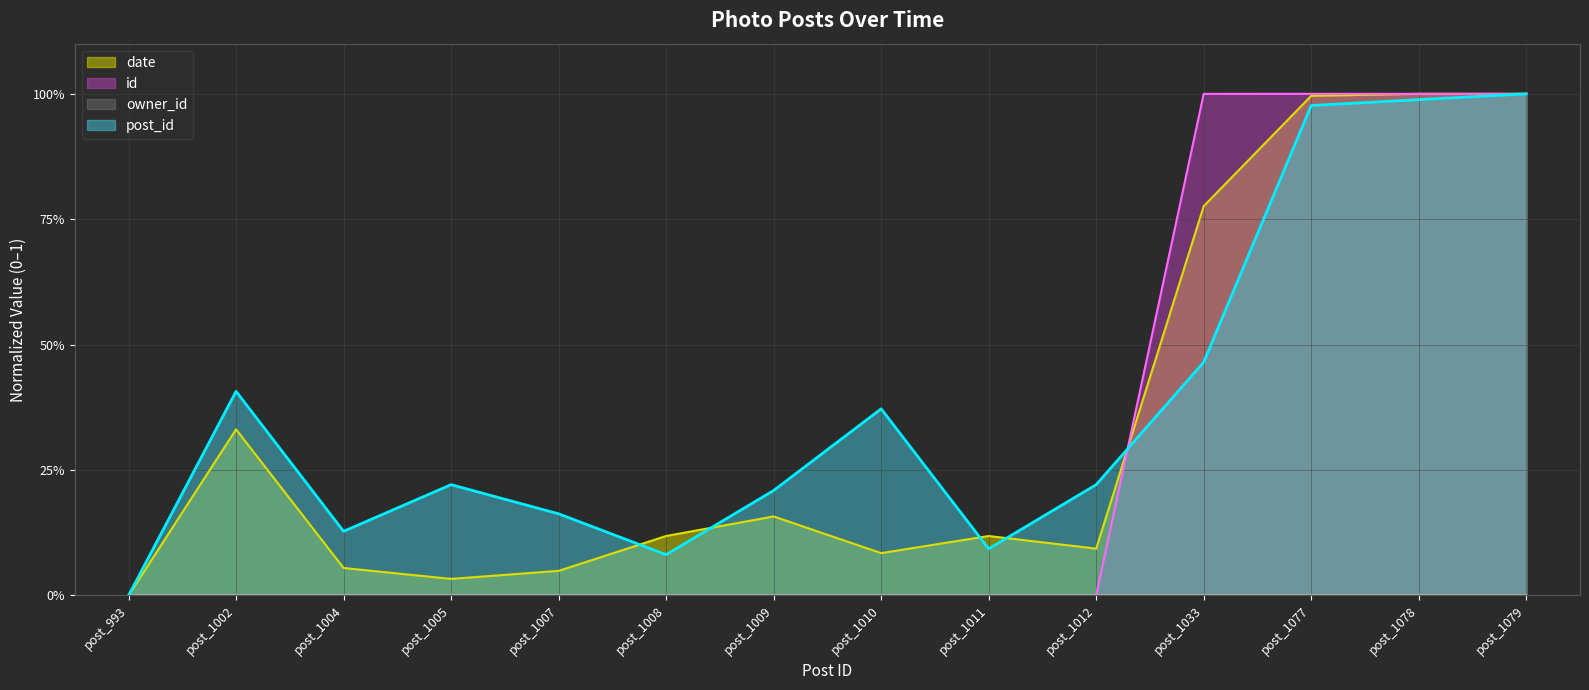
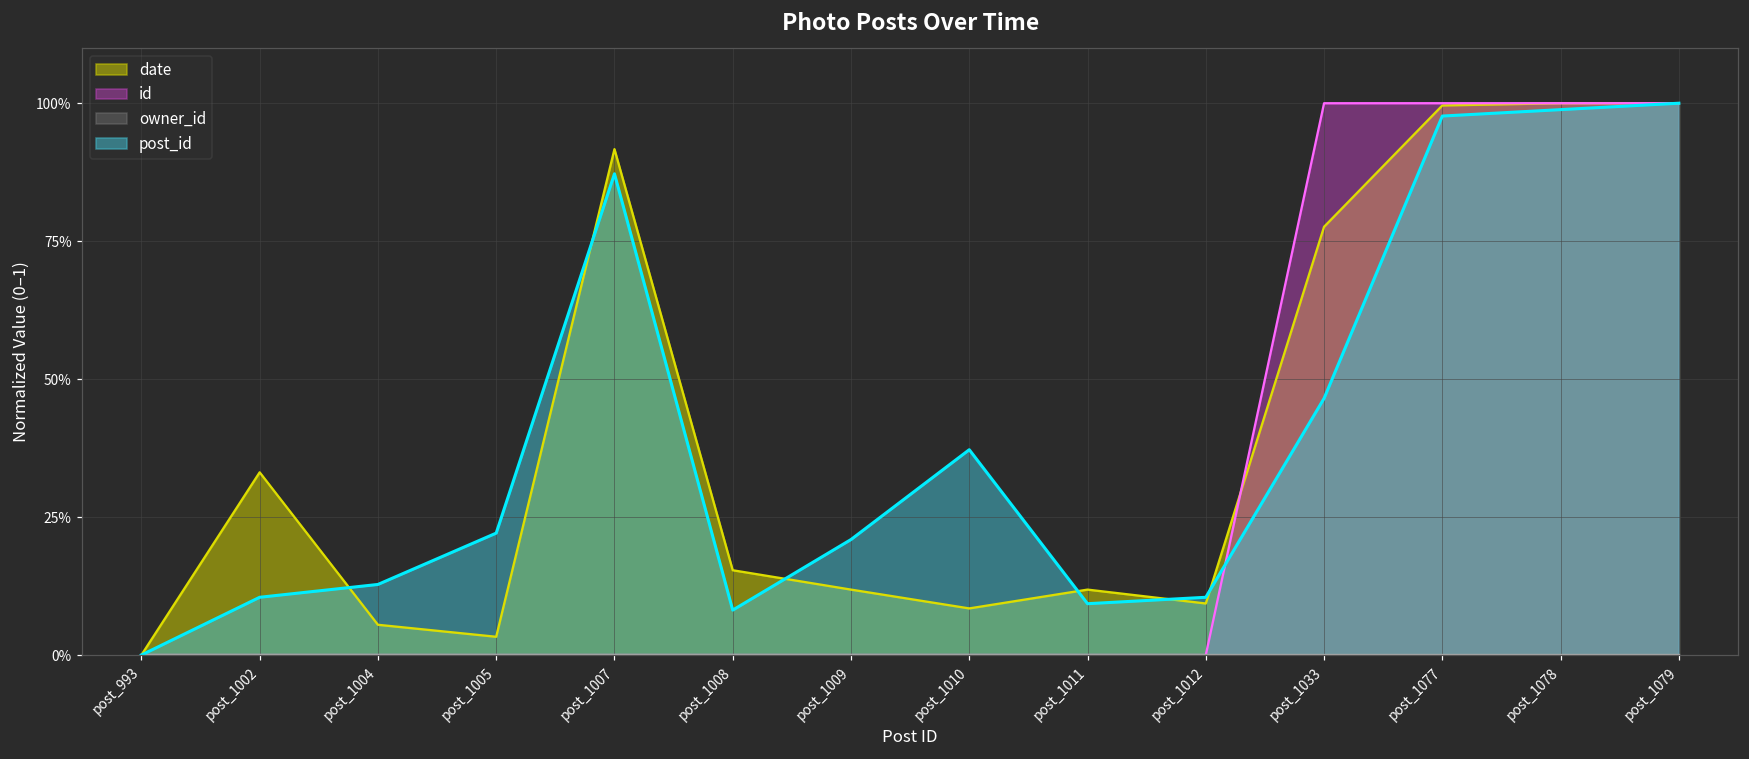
post_id, post_1002: 41% -> 10%
date, post_1007: 5% -> 92%
post_id, post_1007: 16% -> 87%
date, post_1008: 12% -> 15%
date, post_1009: 16% -> 12%
post_id, post_1012: 22% -> 10%
